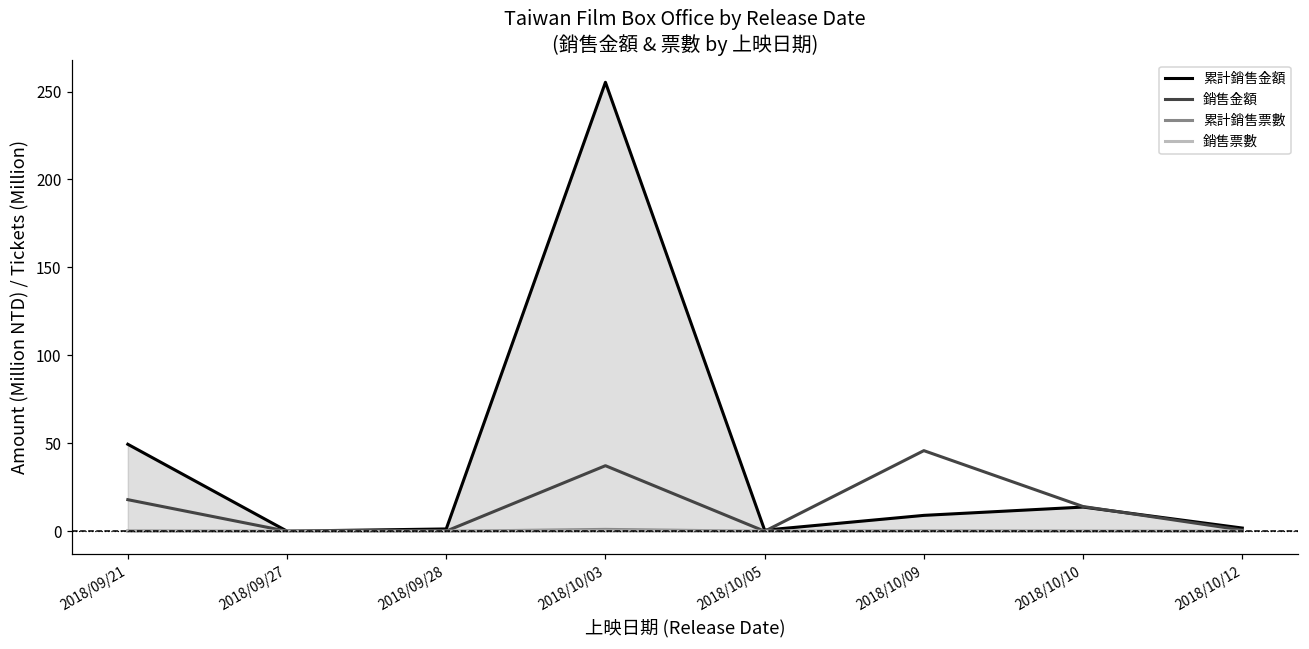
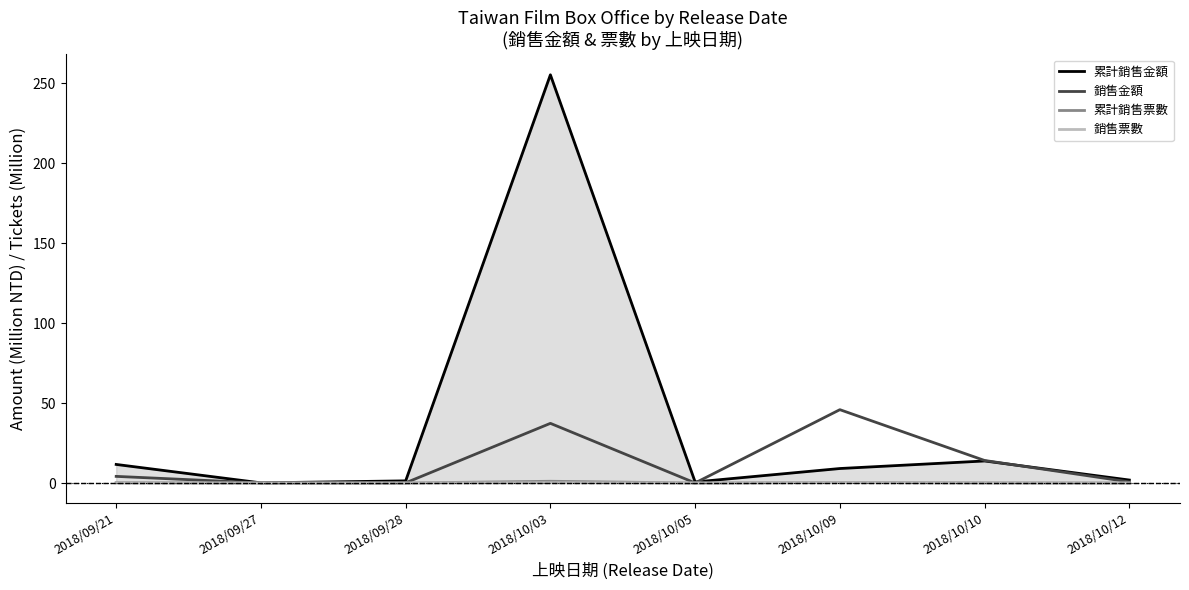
累計銷售金額, 2018/09/21: 49 -> 12
銷售金額, 2018/09/21: 18 -> 4
